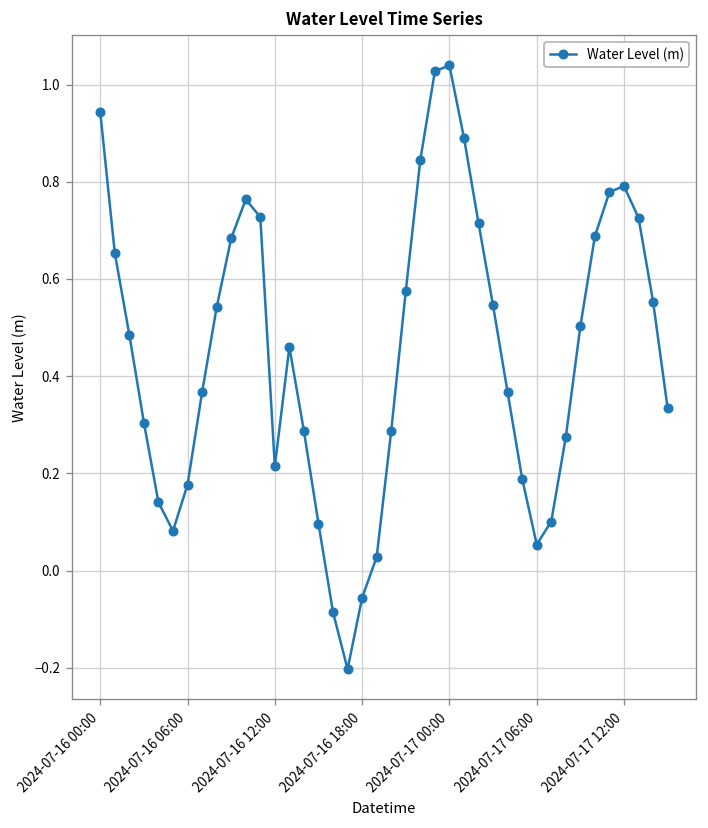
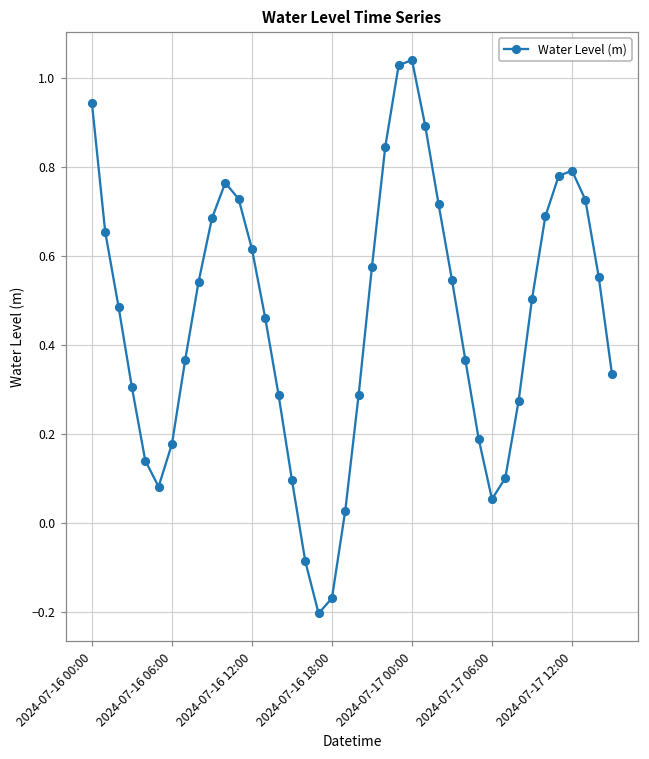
2024-07-16 12:00: 0.21 -> 0.62
2024-07-16 18:00: -0.06 -> -0.17
